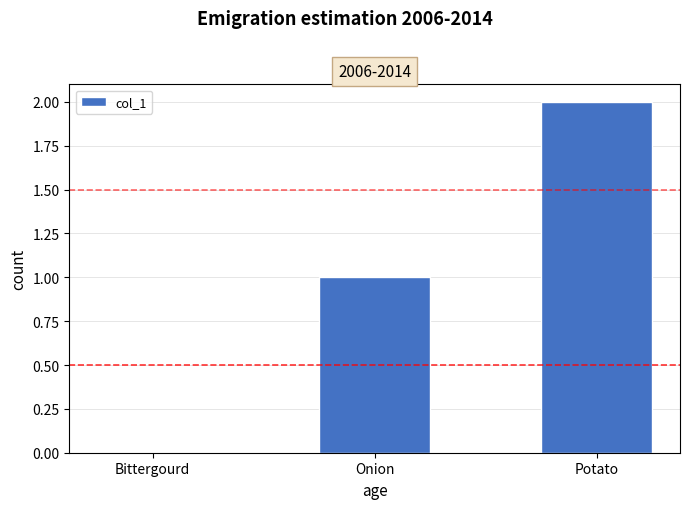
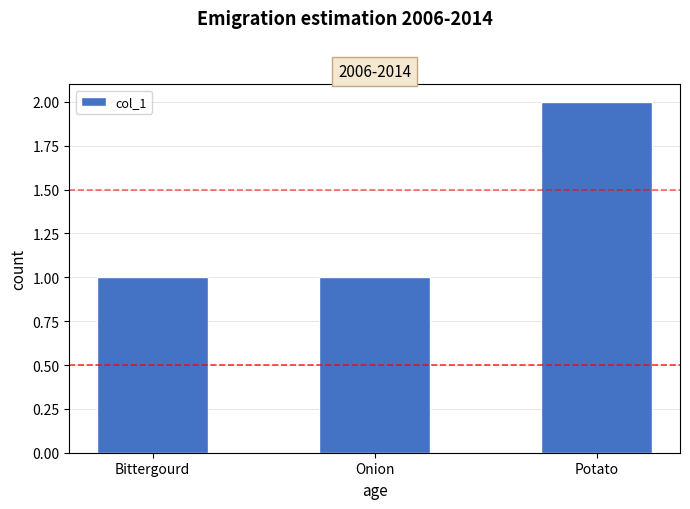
Bittergourd: 0 -> 1
